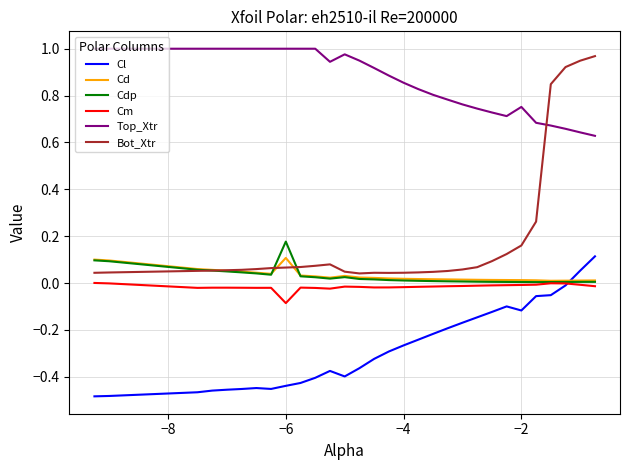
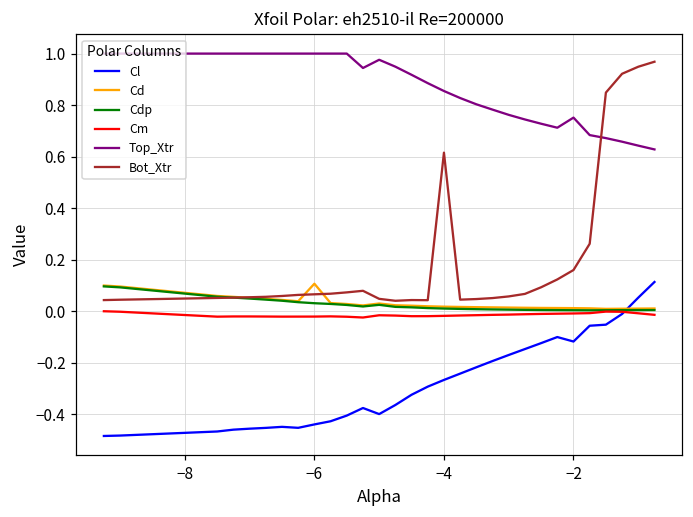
Cdp, −6: 0.18 -> 0.03
Cm, −6: -0.09 -> -0.02
Bot_Xtr, −4: 0.04 -> 0.62
